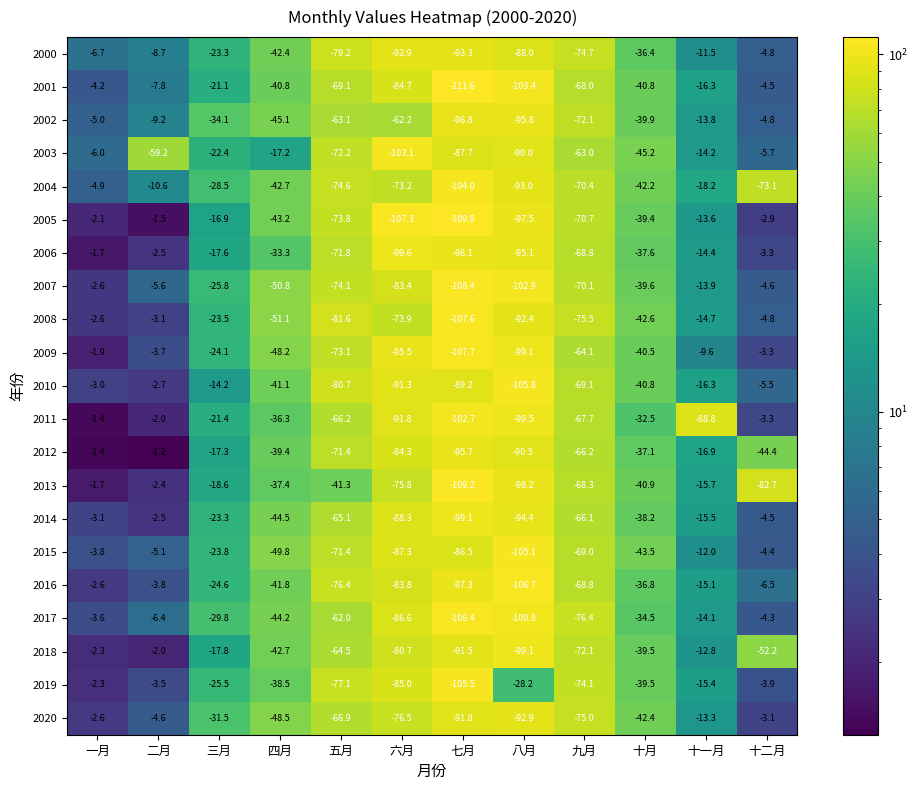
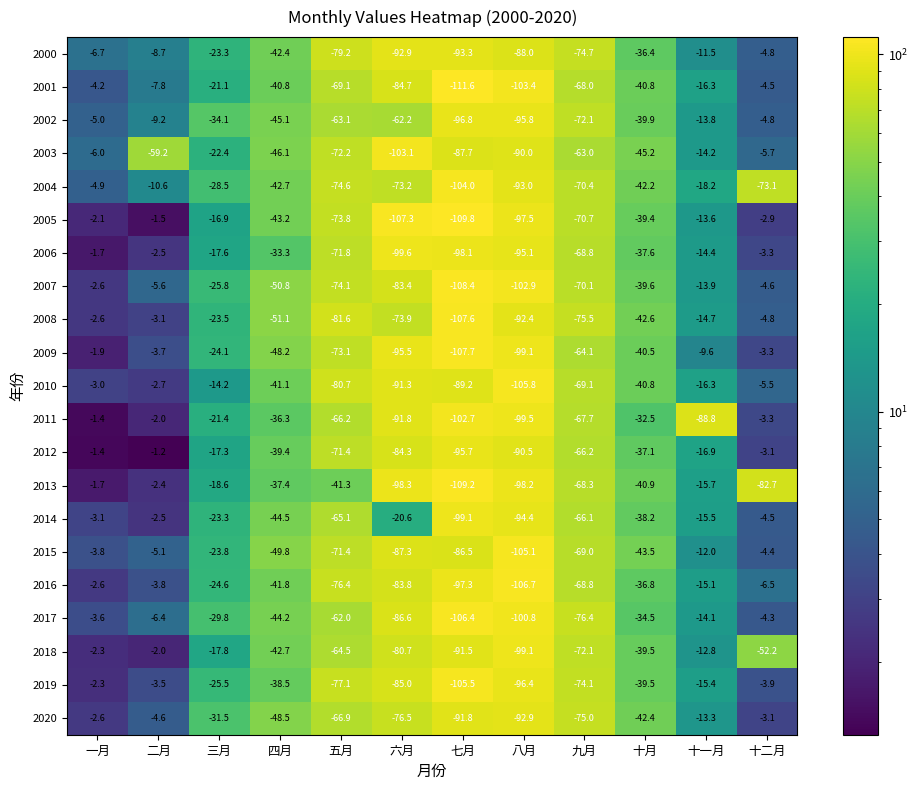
2003, 四月: -17.2 -> -46.1
2012, 十二月: -44.4 -> -3.1
2013, 六月: -75.8 -> -98.3
2014, 六月: -88.3 -> -20.6
2019, 八月: -28.2 -> -96.4
